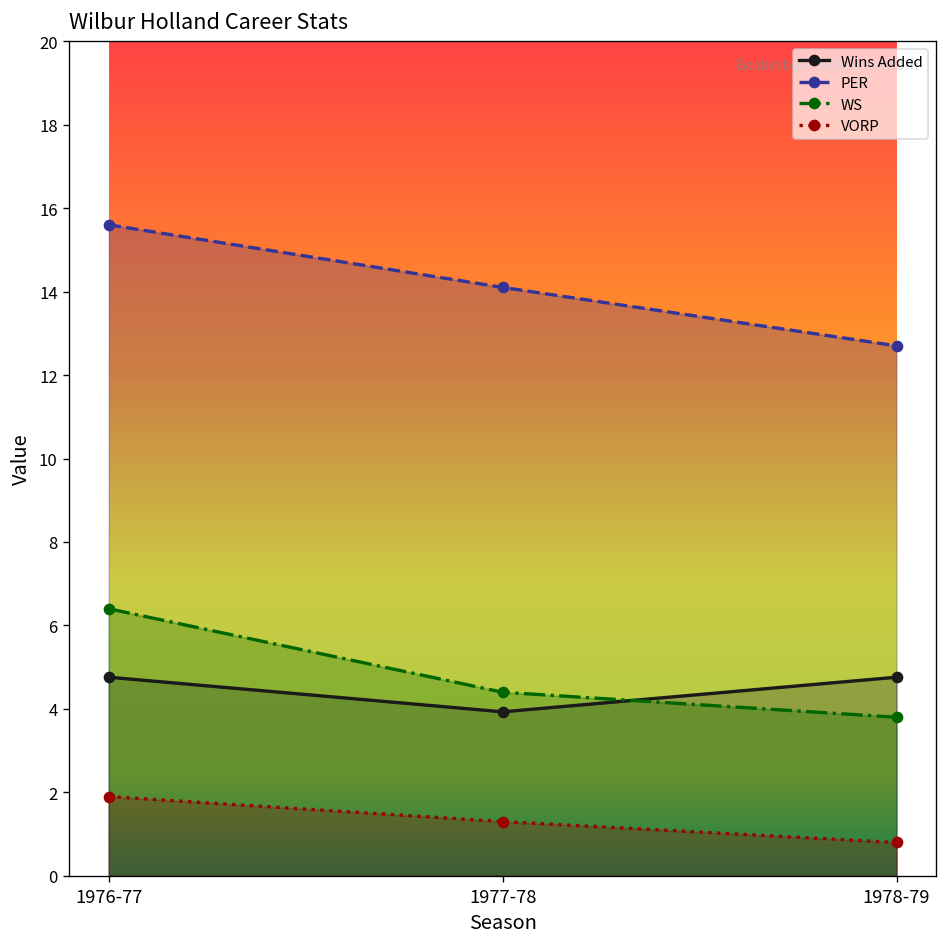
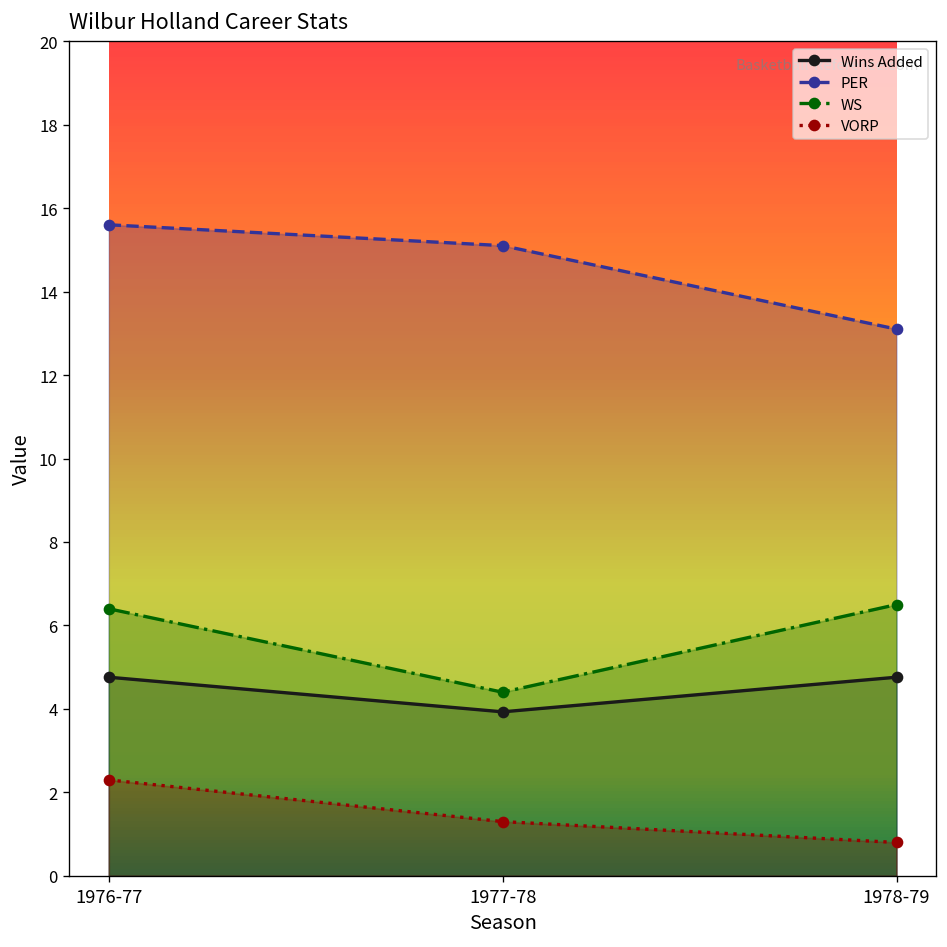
VORP, 1976-77: 1.9 -> 2.3
PER, 1977-78: 14.1 -> 15.1
PER, 1978-79: 12.7 -> 13.1
WS, 1978-79: 3.8 -> 6.5
